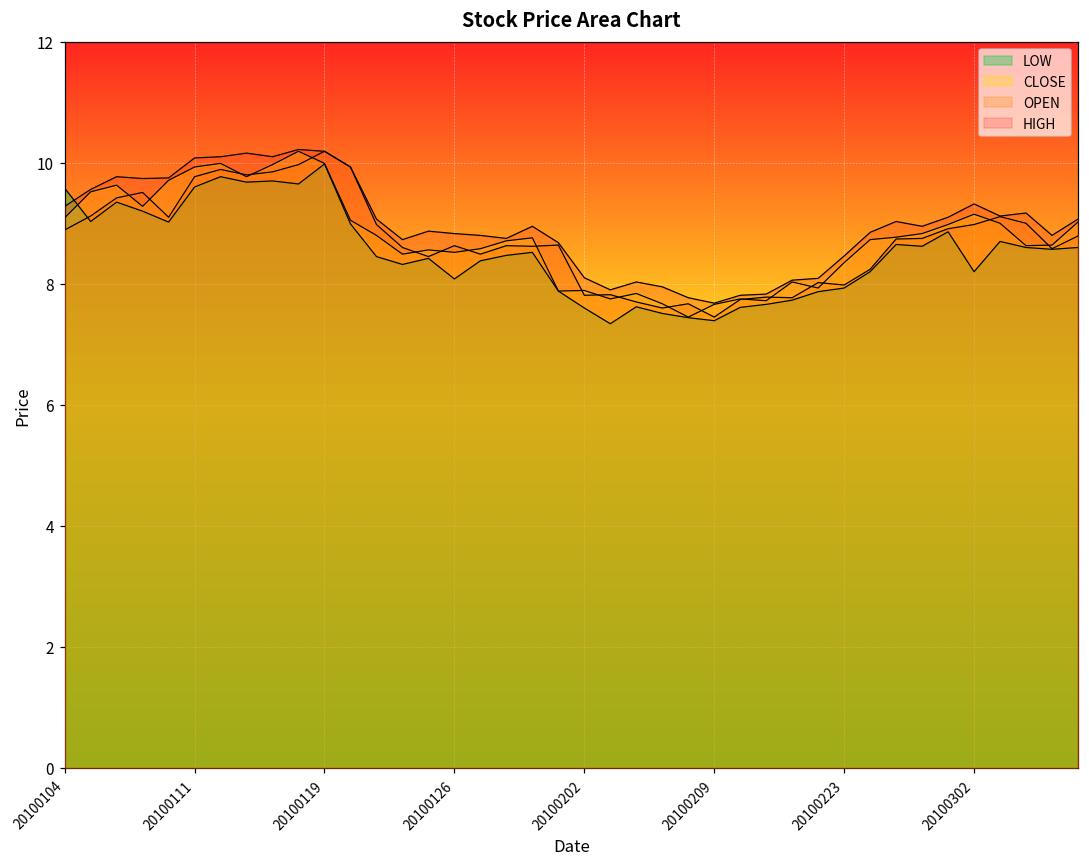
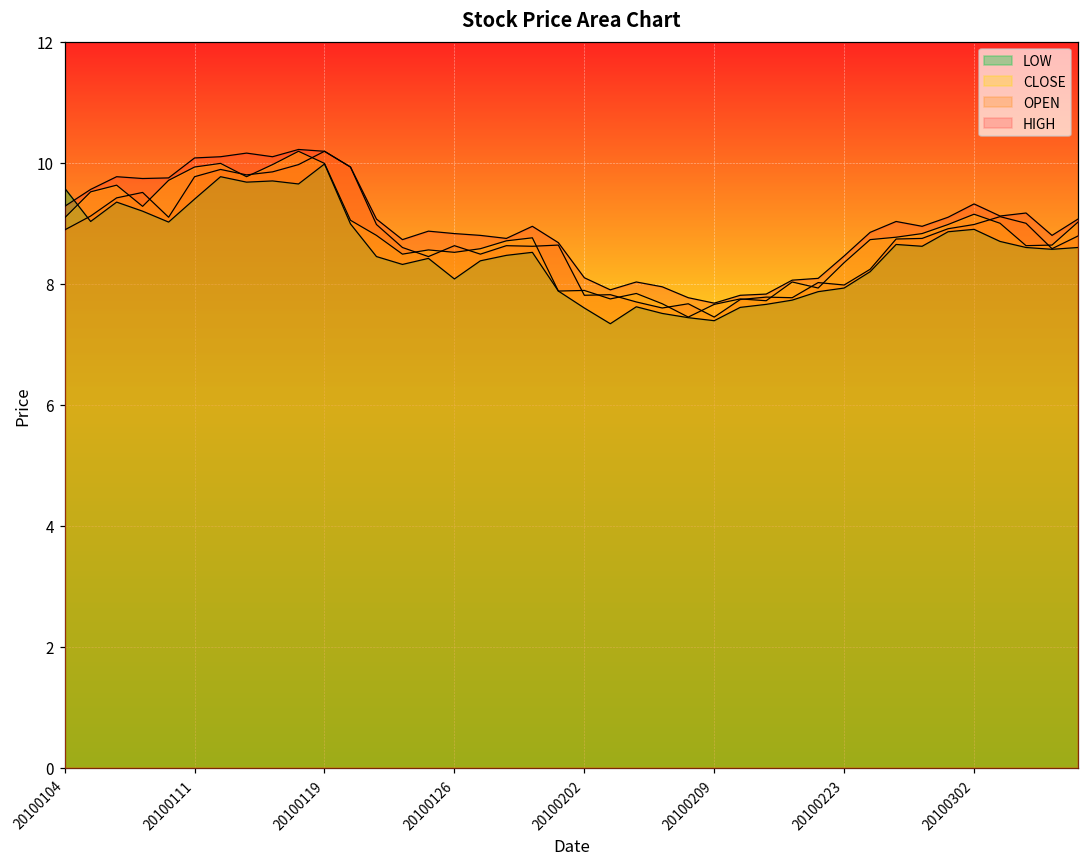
LOW, 20100111: 9.6 -> 9.4
LOW, 20100302: 8.2 -> 8.9
